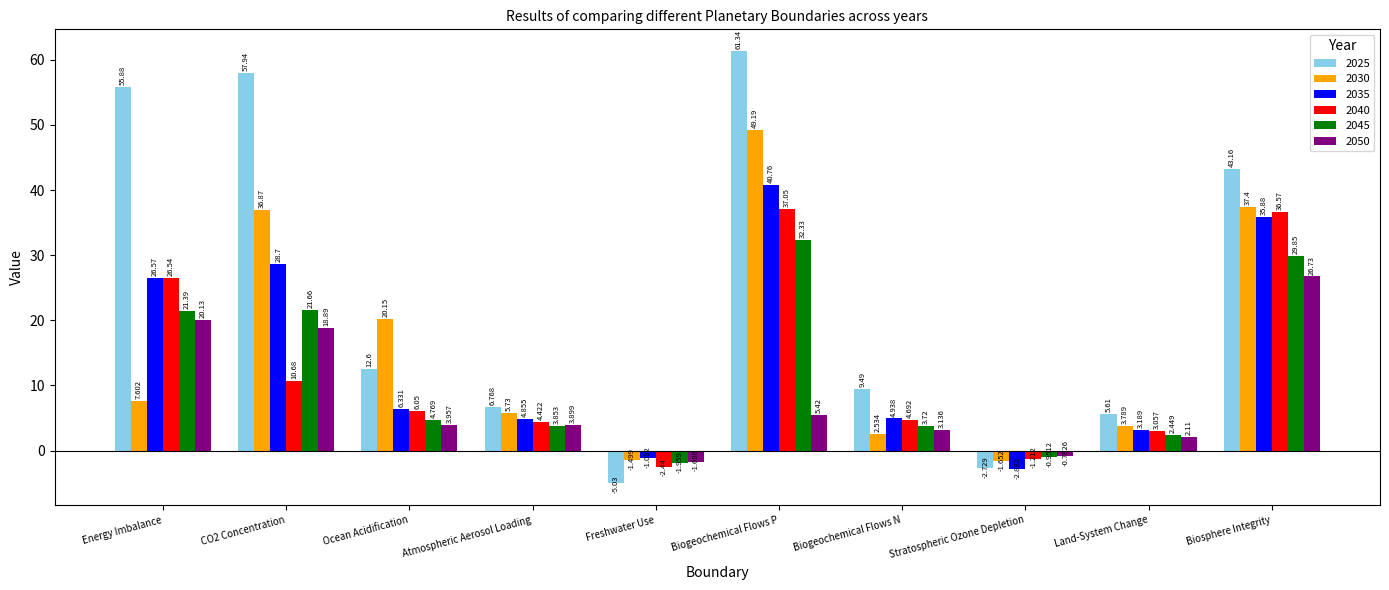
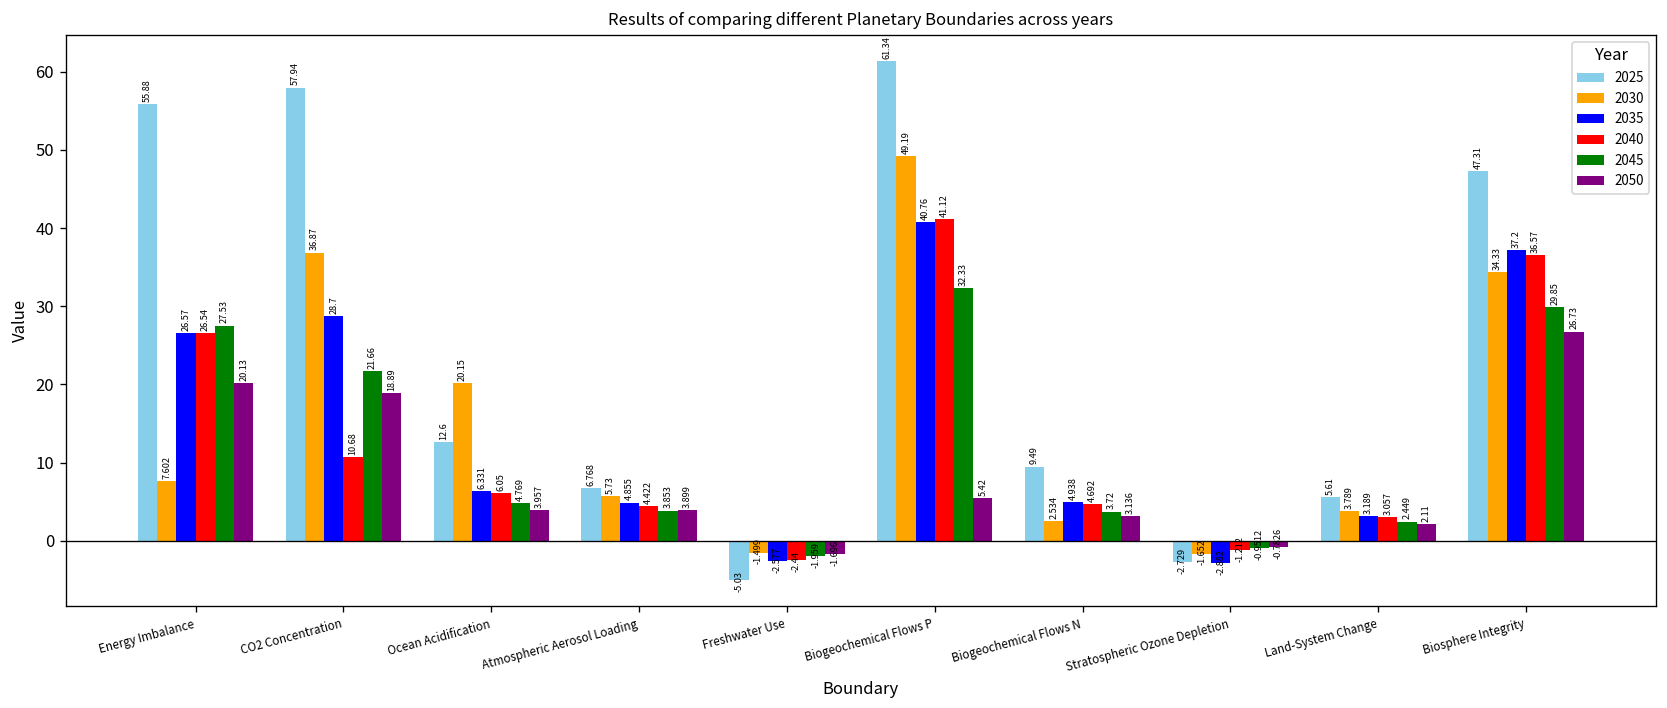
2045, Energy Imbalance: 21.39 -> 27.53
2035, Freshwater Use: -1.092 -> -2.577
2040, Biogeochemical Flows P: 37.05 -> 41.12
2025, Biosphere Integrity: 43.16 -> 47.31
2030, Biosphere Integrity: 37.4 -> 34.33
2035, Biosphere Integrity: 35.88 -> 37.2
